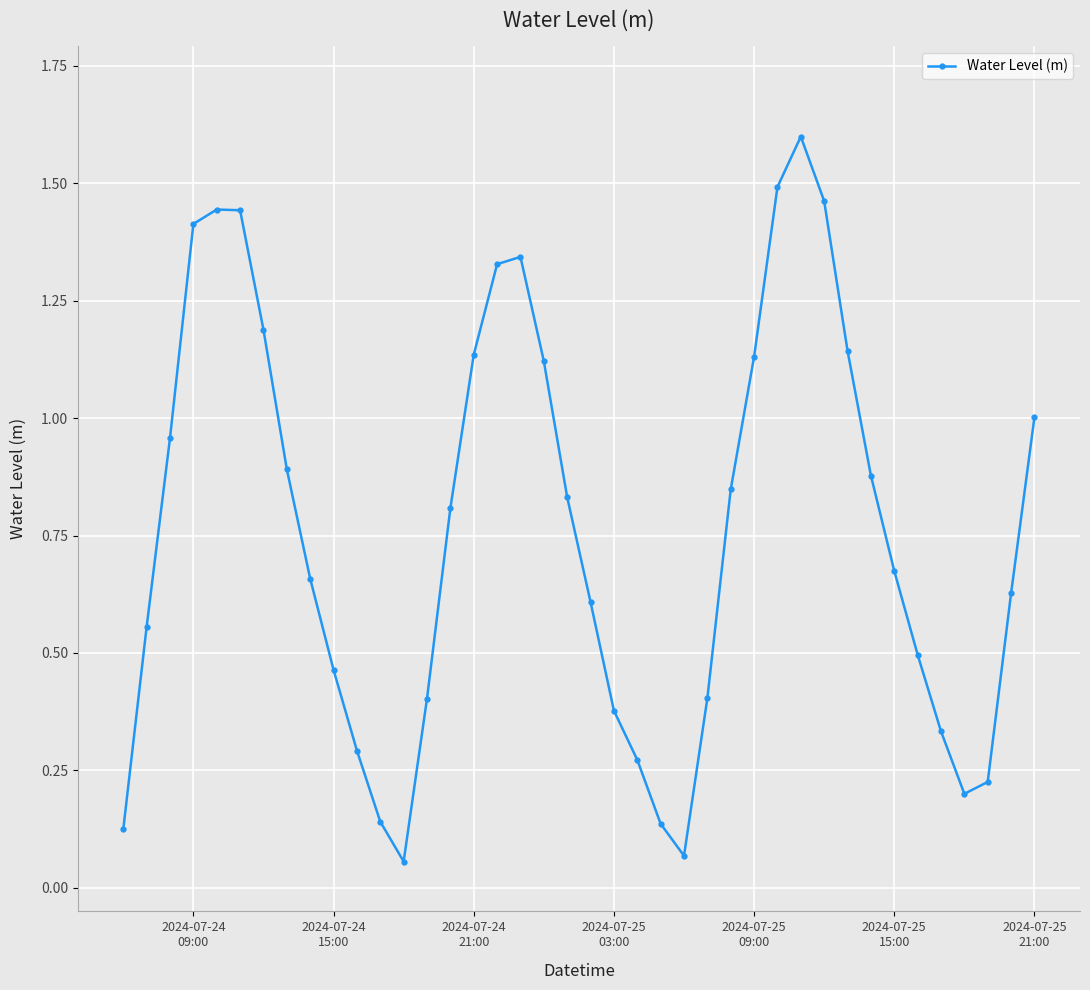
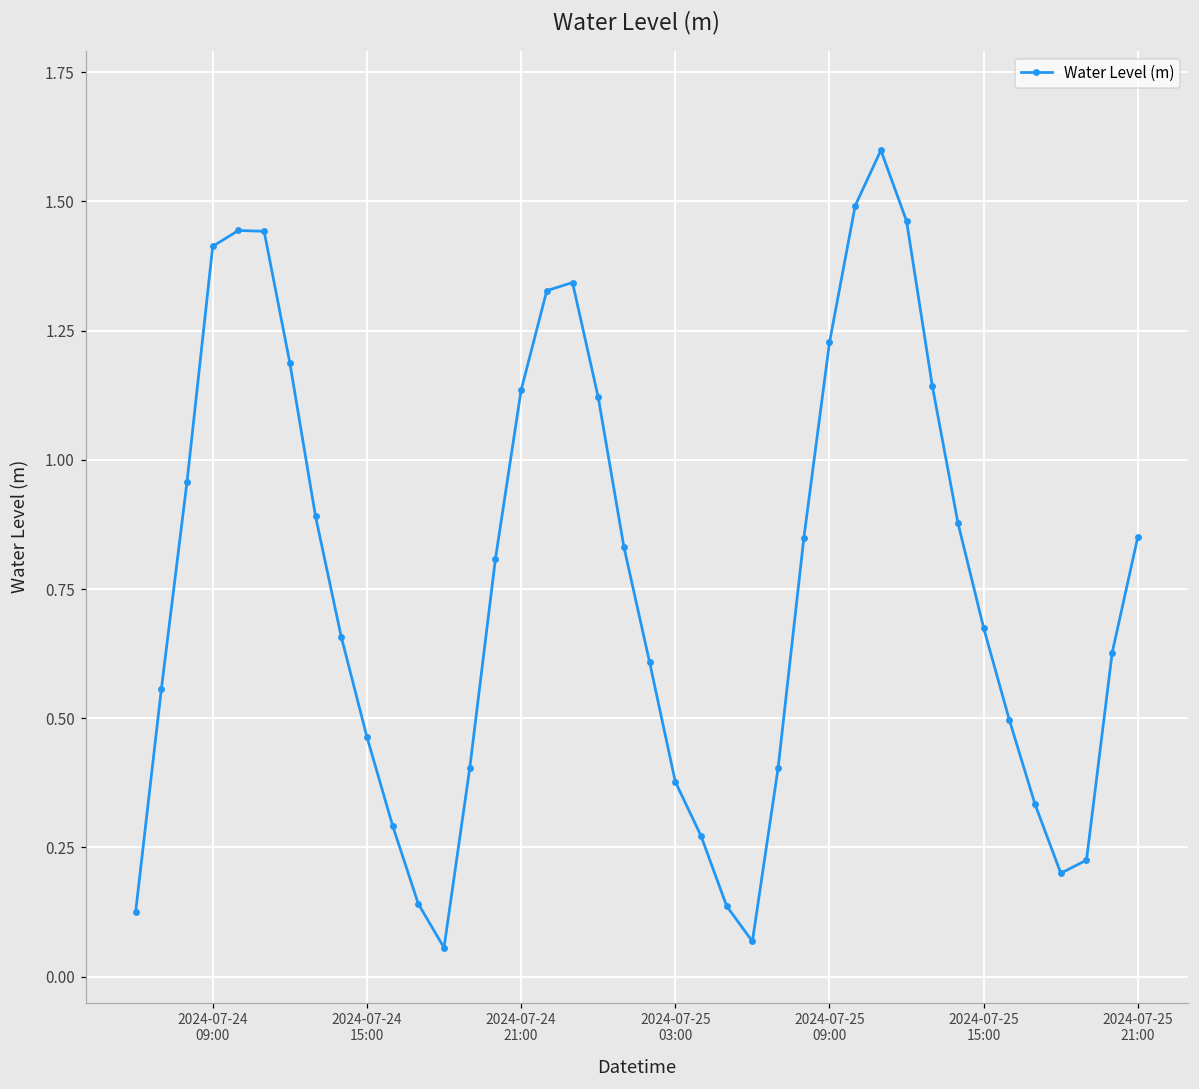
2024-07-25 09:00: 1.13 -> 1.23
2024-07-25 21:00: 1.00 -> 0.85
